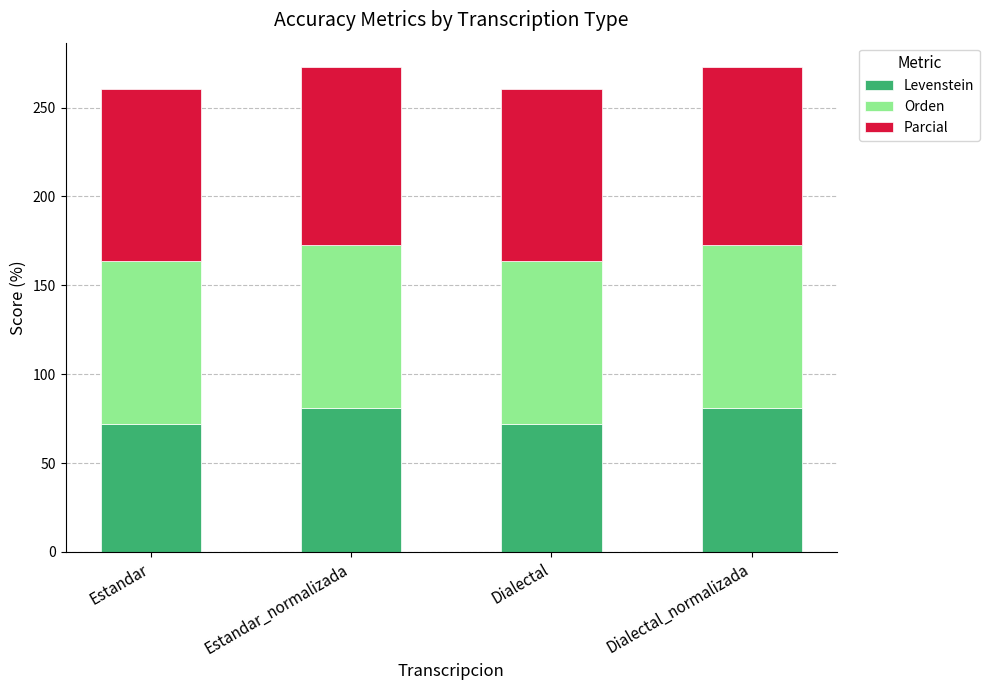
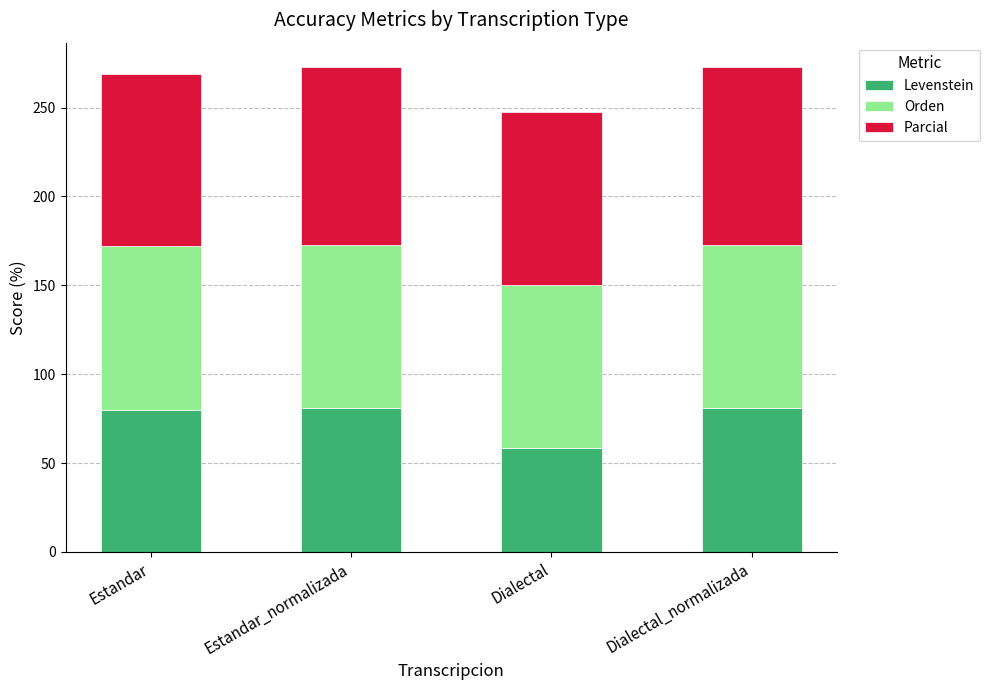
Levenstein, Estandar: 72 -> 80
Levenstein, Dialectal: 72 -> 59
